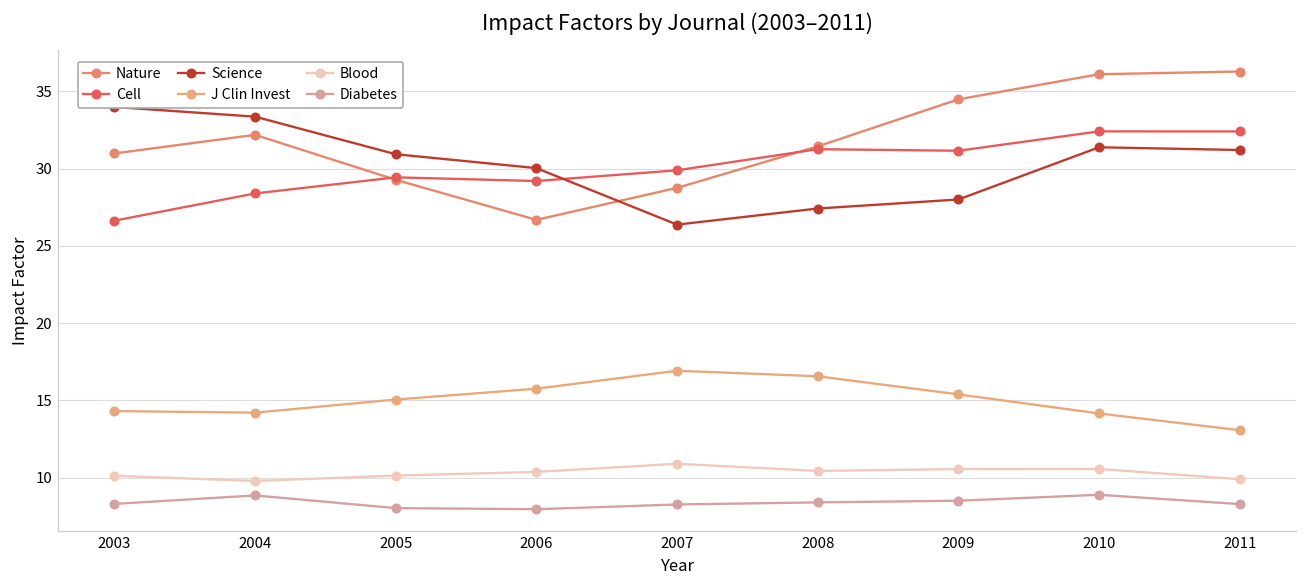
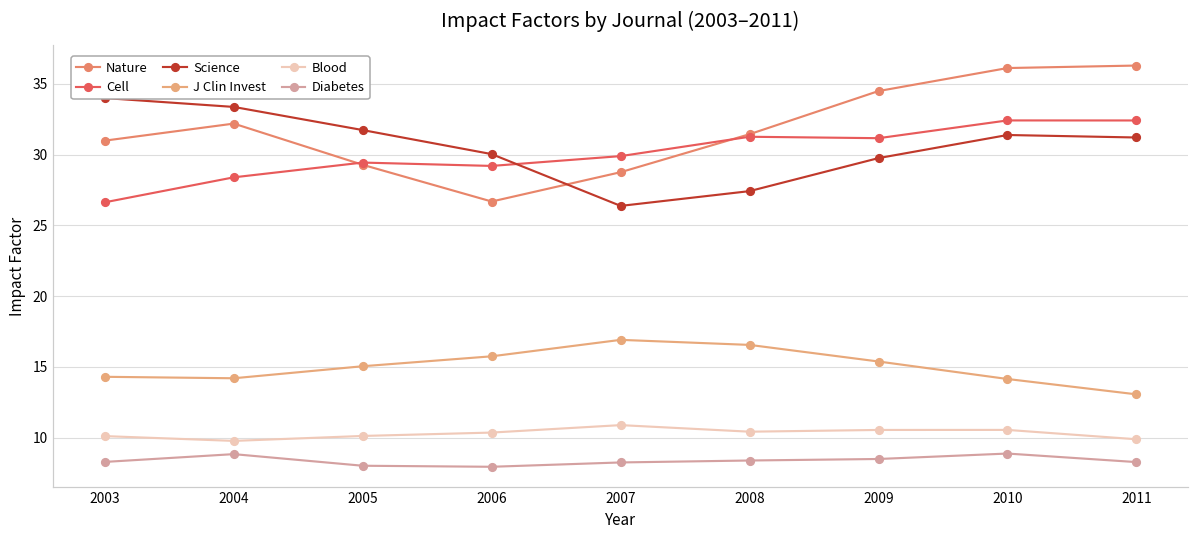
Science, 2005: 30.9 -> 31.7
Science, 2009: 28.0 -> 29.7
